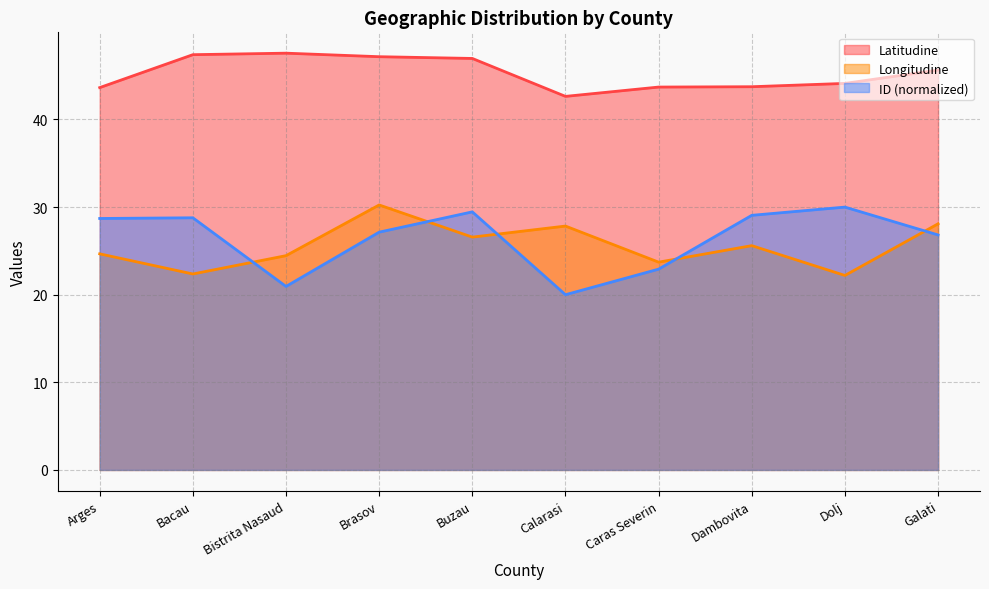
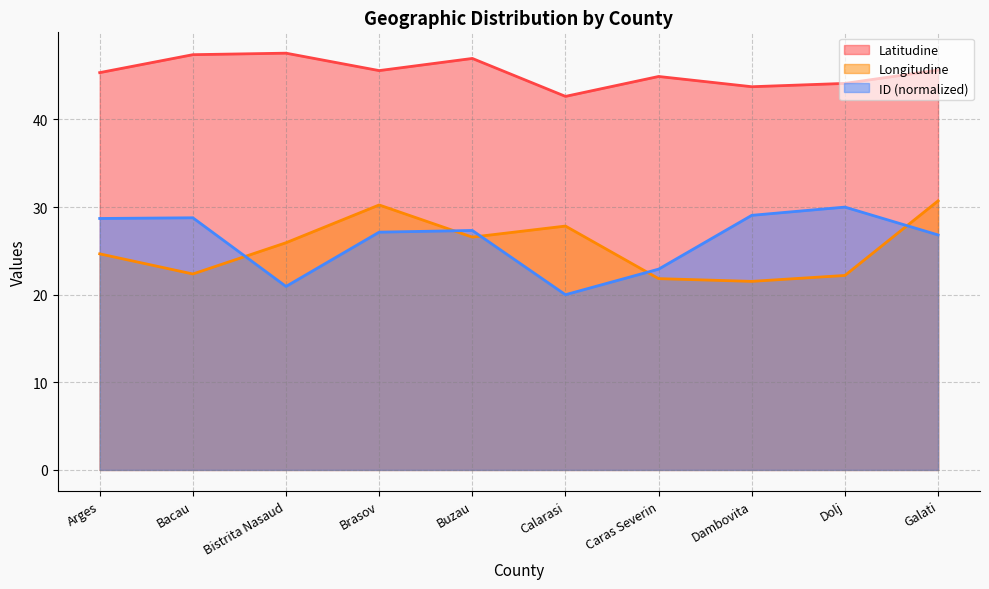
Latitudine, Arges: 44 -> 45
Longitudine, Bistrita Nasaud: 24 -> 26
Latitudine, Brasov: 47 -> 46
ID (normalized), Buzau: 29 -> 27
Latitudine, Caras Severin: 44 -> 45
Longitudine, Caras Severin: 24 -> 22
Longitudine, Dambovita: 26 -> 22
Longitudine, Galati: 28 -> 31
